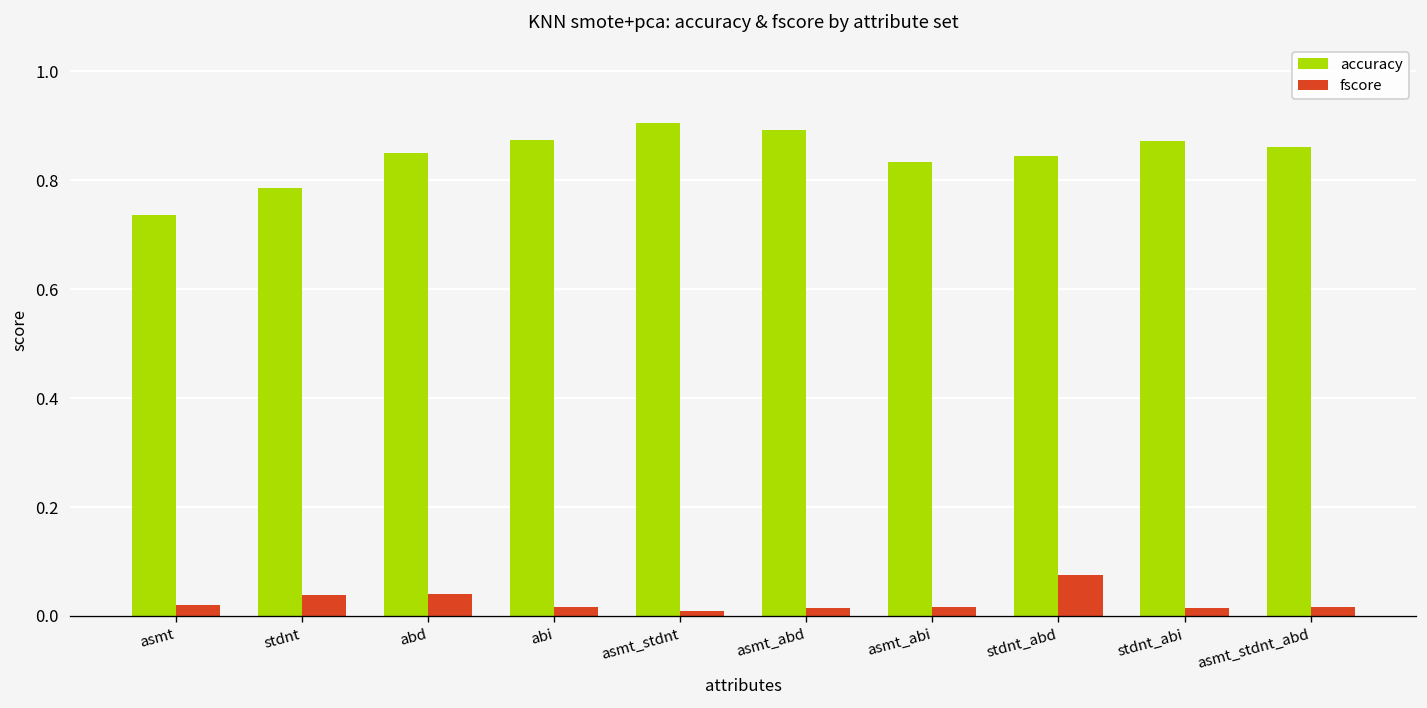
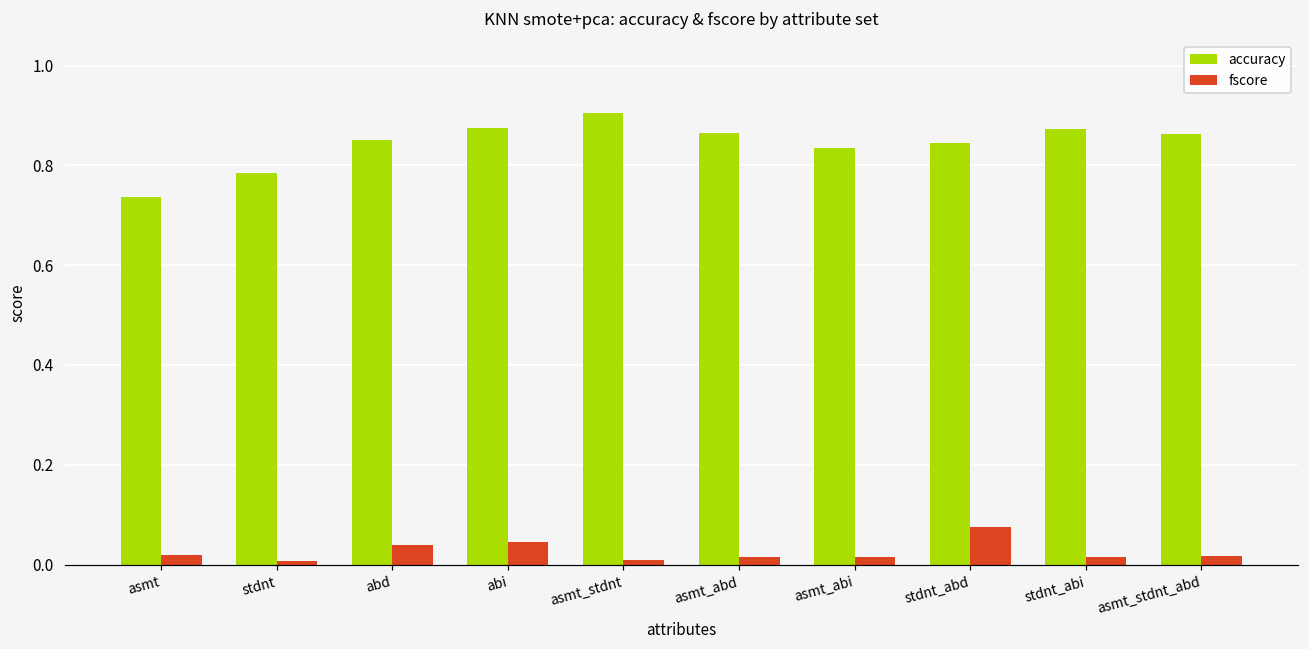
fscore, stdnt: 0.04 -> 0.01
fscore, abi: 0.02 -> 0.05
accuracy, asmt_abd: 0.89 -> 0.87
